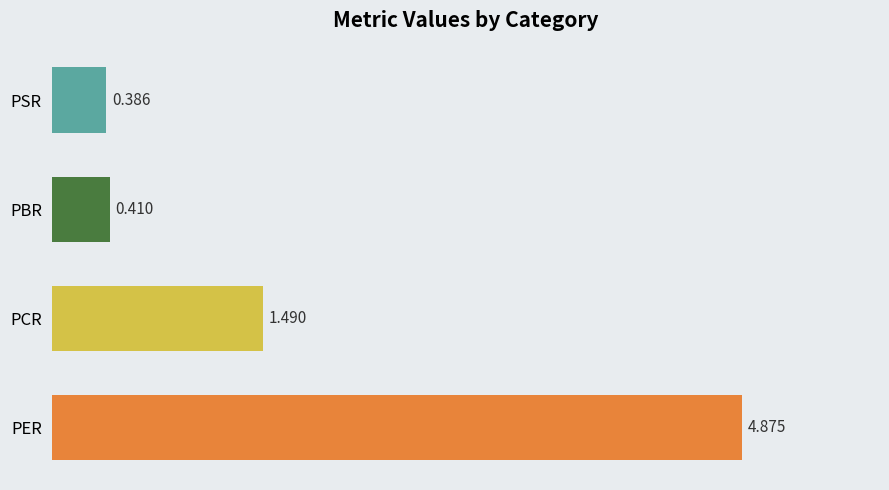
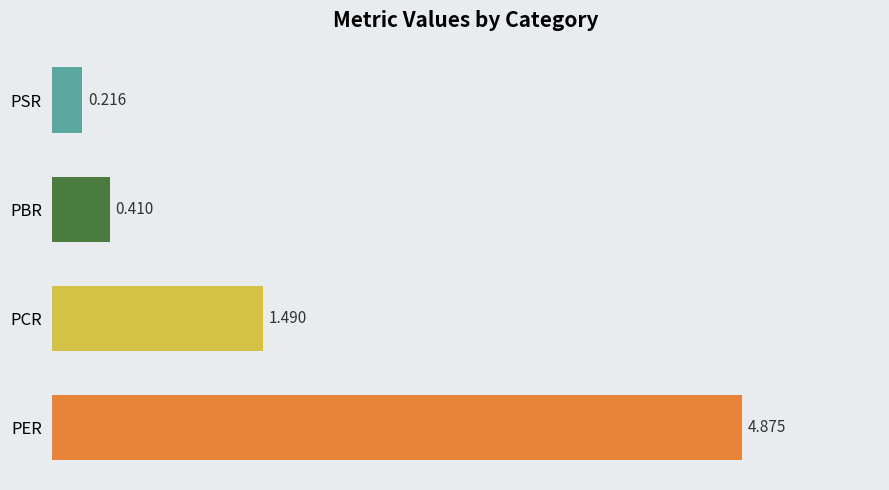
PSR: 0.386 -> 0.216
